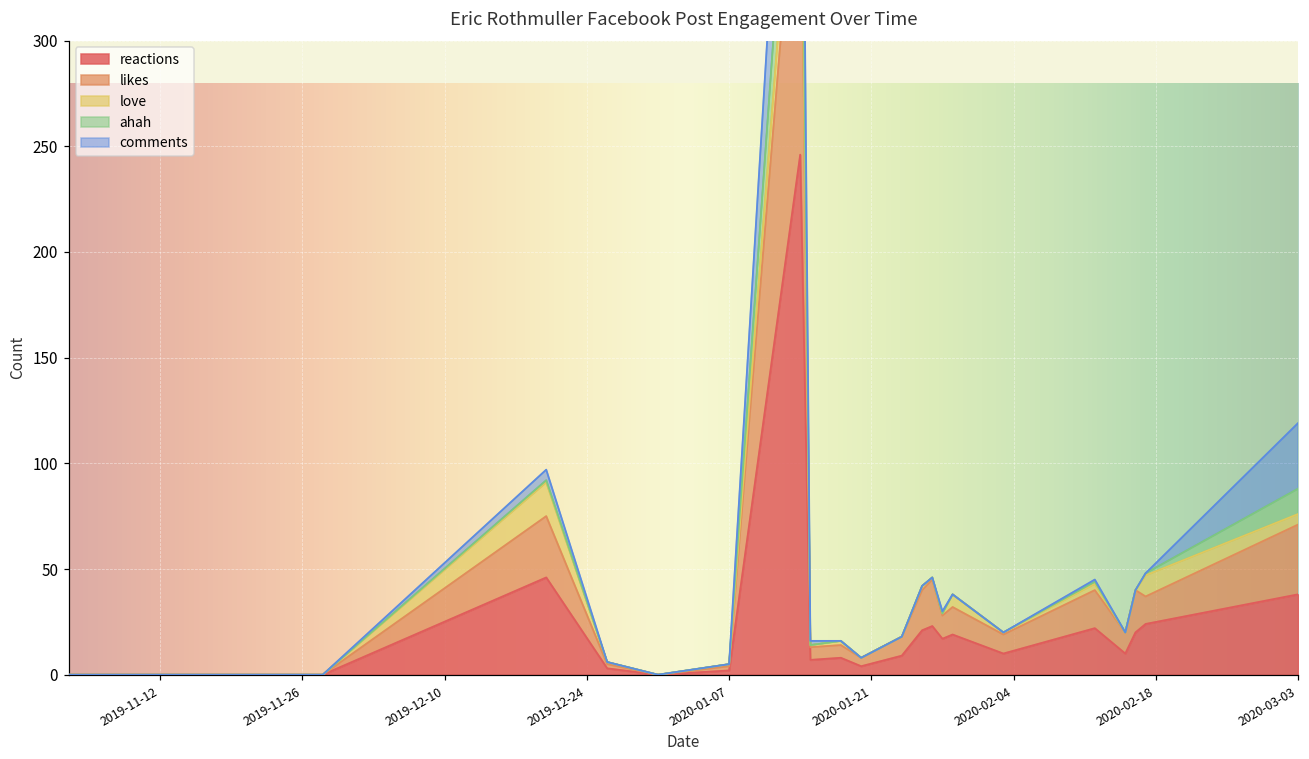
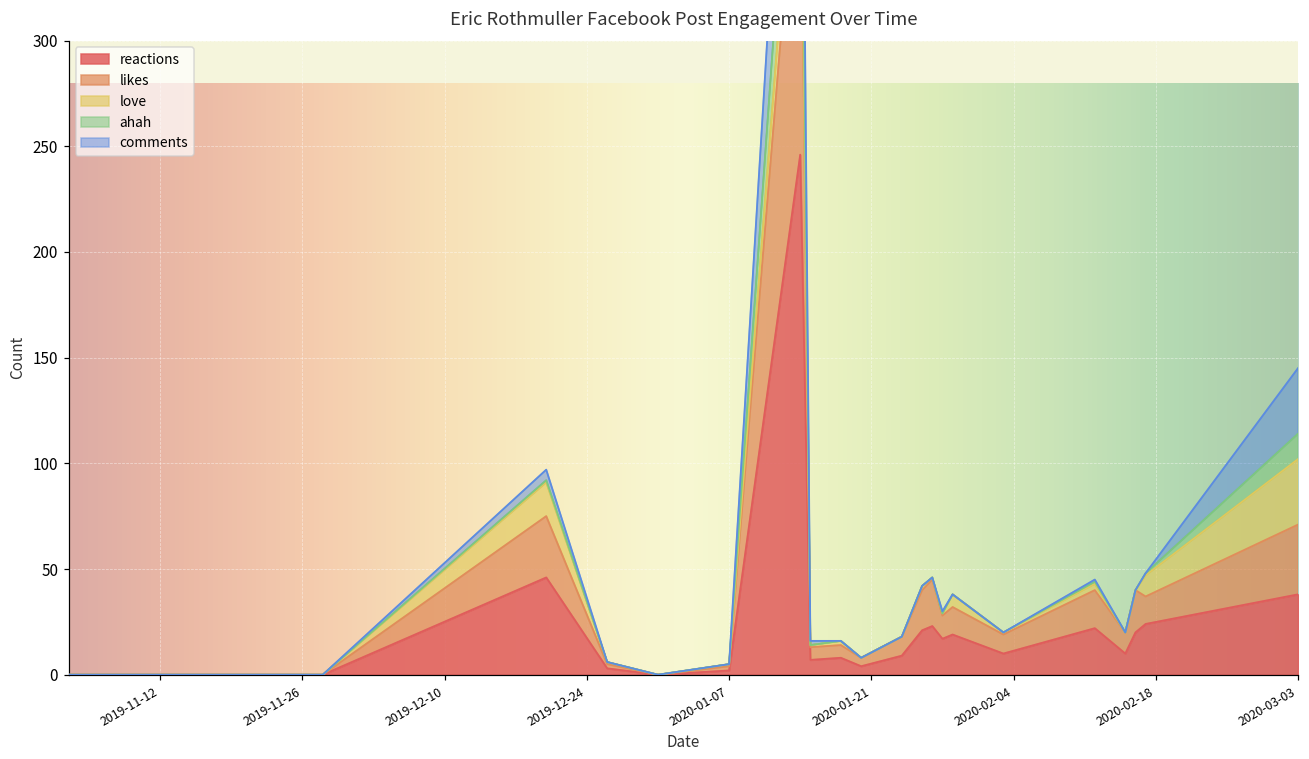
love, 2020-03-03: 5 -> 31
